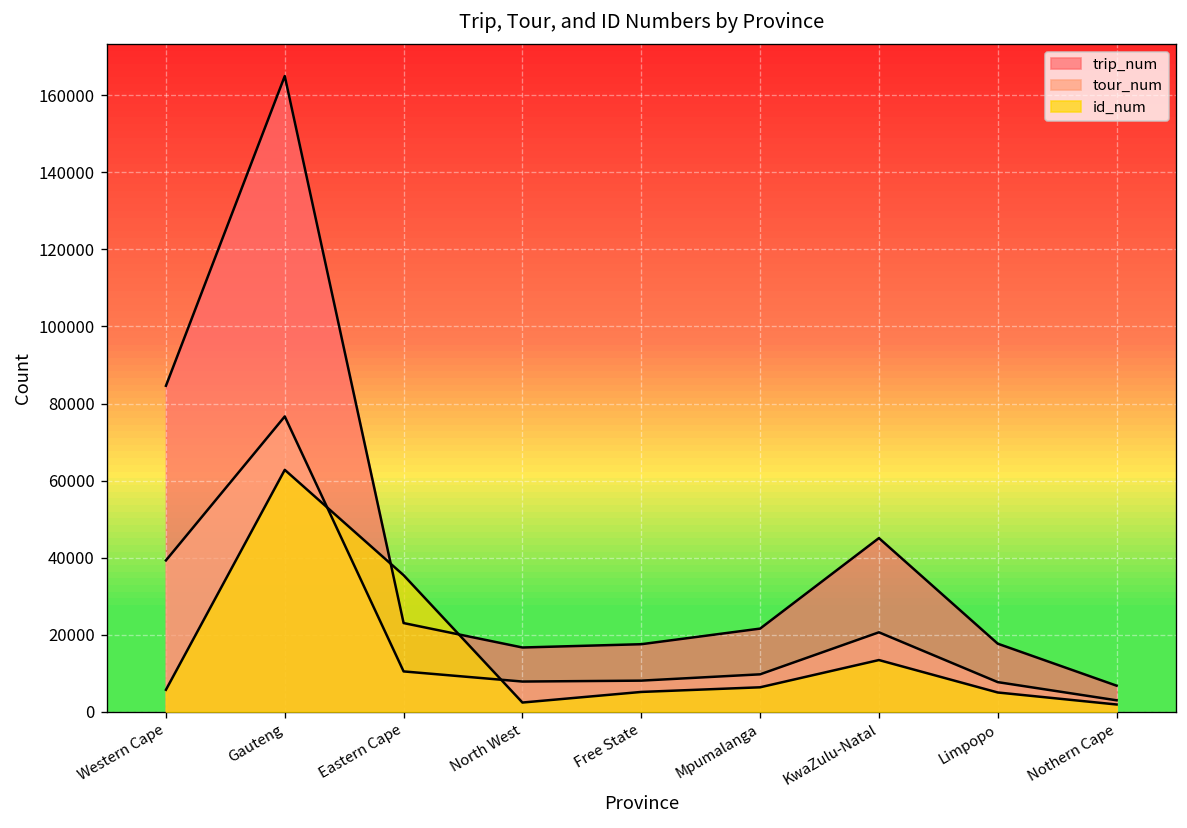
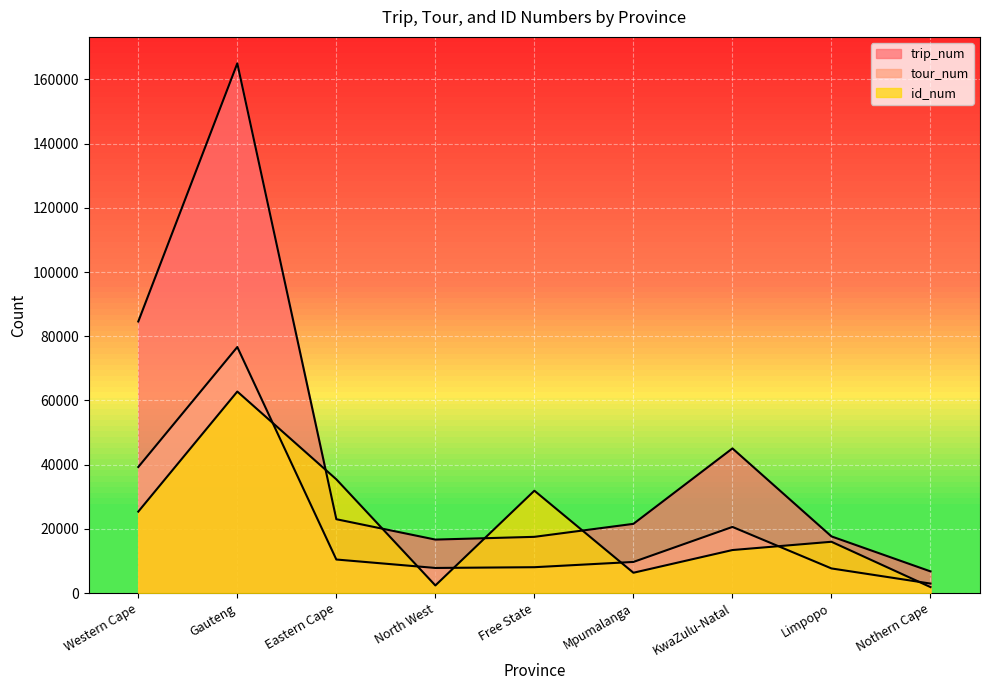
id_num, Western Cape: 6000 -> 25000
id_num, Free State: 5000 -> 32000
id_num, Limpopo: 5000 -> 16000
